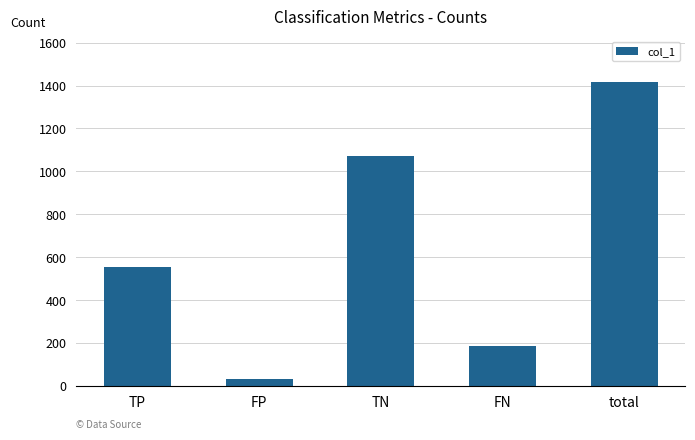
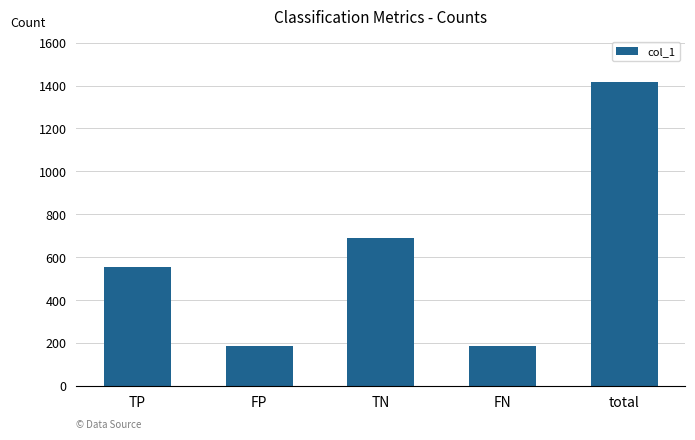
FP: 30 -> 190
TN: 1070 -> 690
